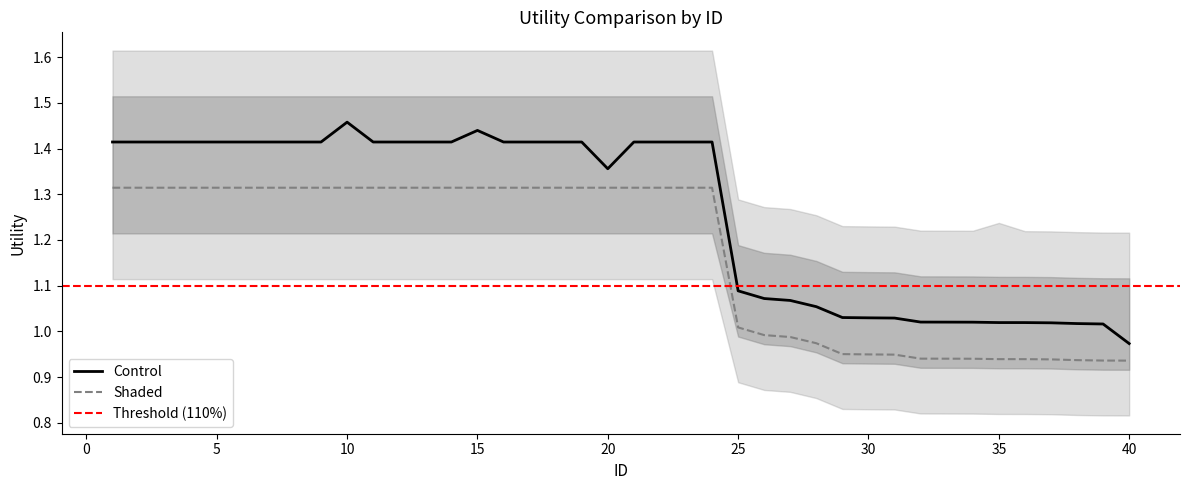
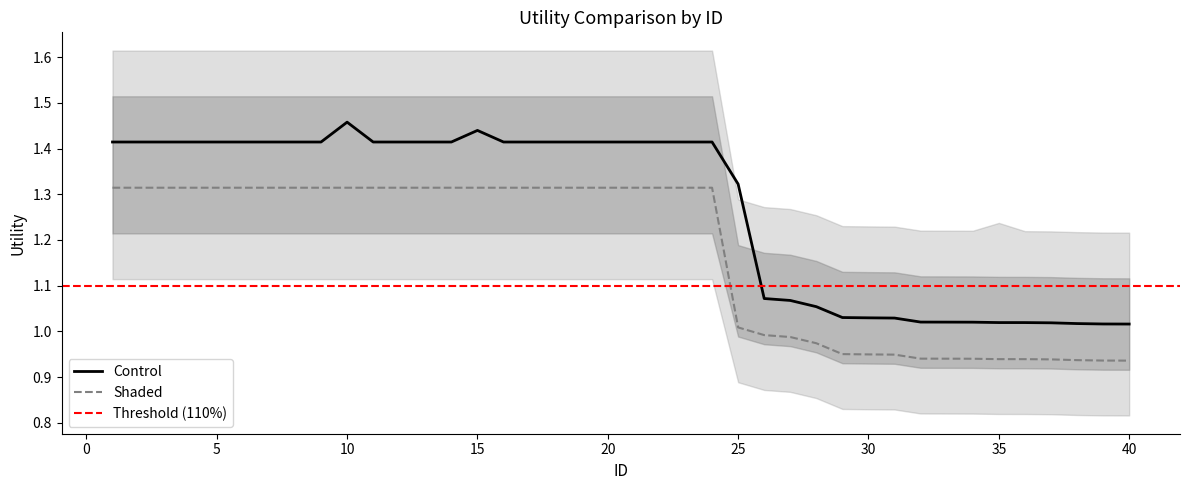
Control, 20: 1.36 -> 1.41
Control, 25: 1.09 -> 1.32
Control, 40: 0.97 -> 1.02
